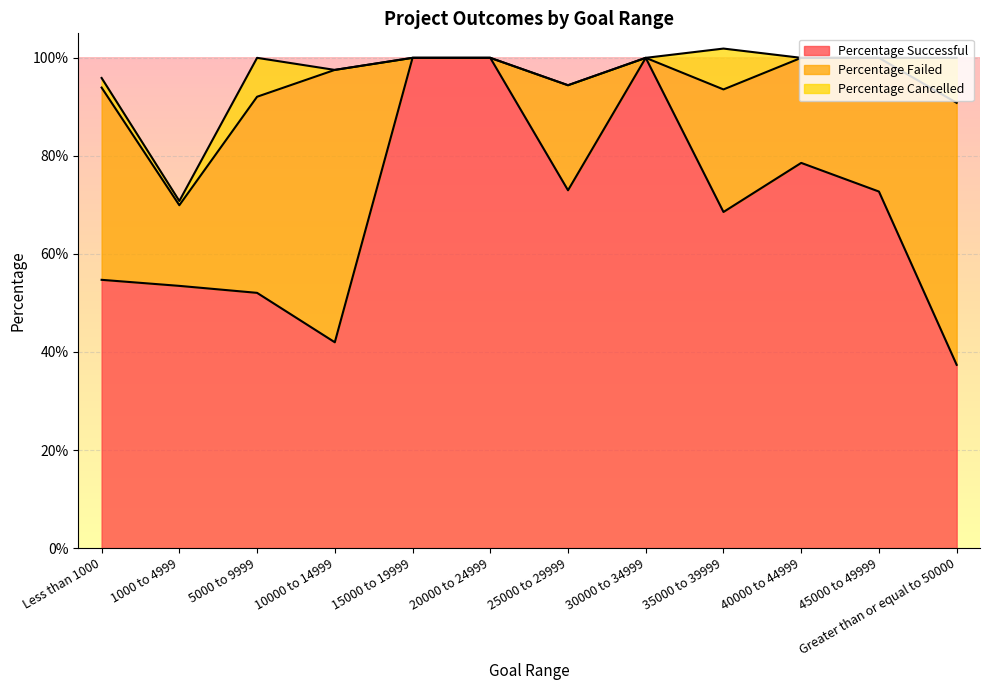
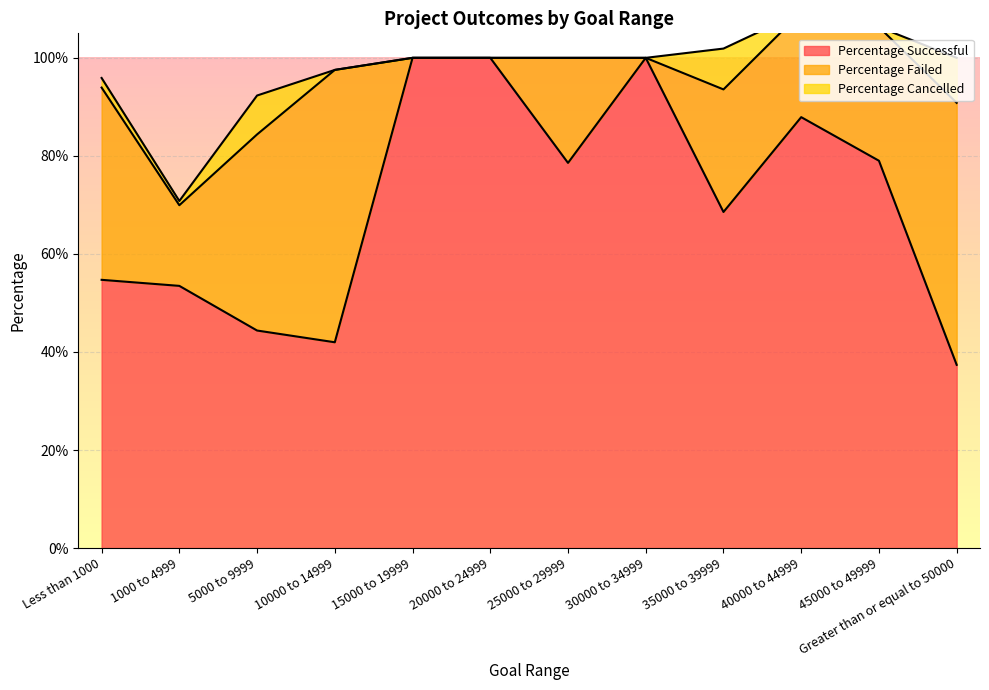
Percentage Successful, 5000 to 9999: 52% -> 44%
Percentage Successful, 25000 to 29999: 73% -> 79%
Percentage Successful, 40000 to 44999: 79% -> 88%
Percentage Successful, 45000 to 49999: 73% -> 79%
